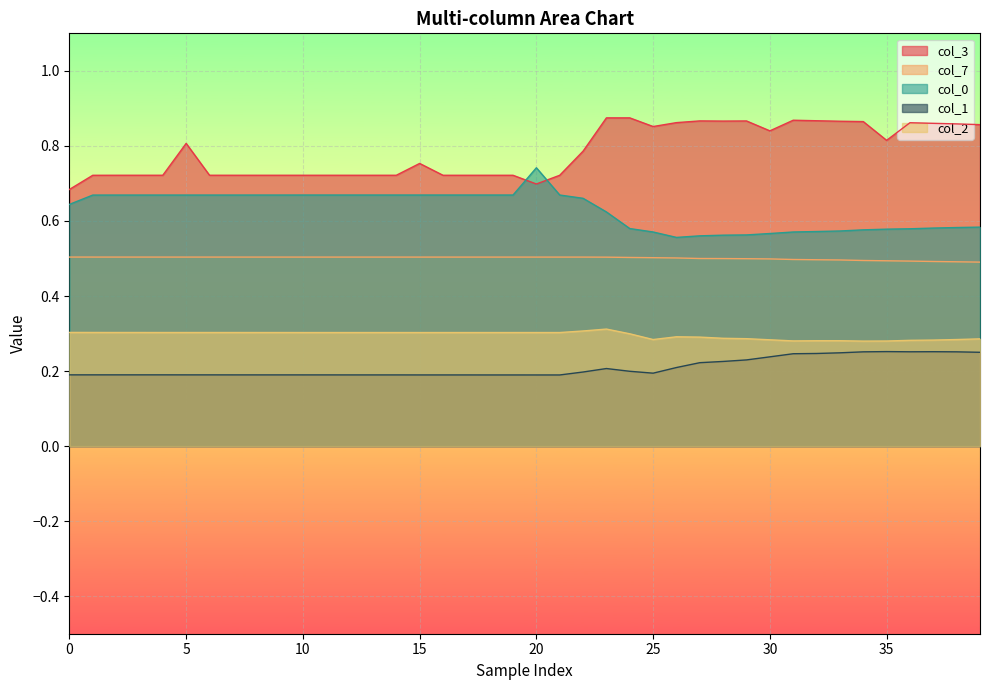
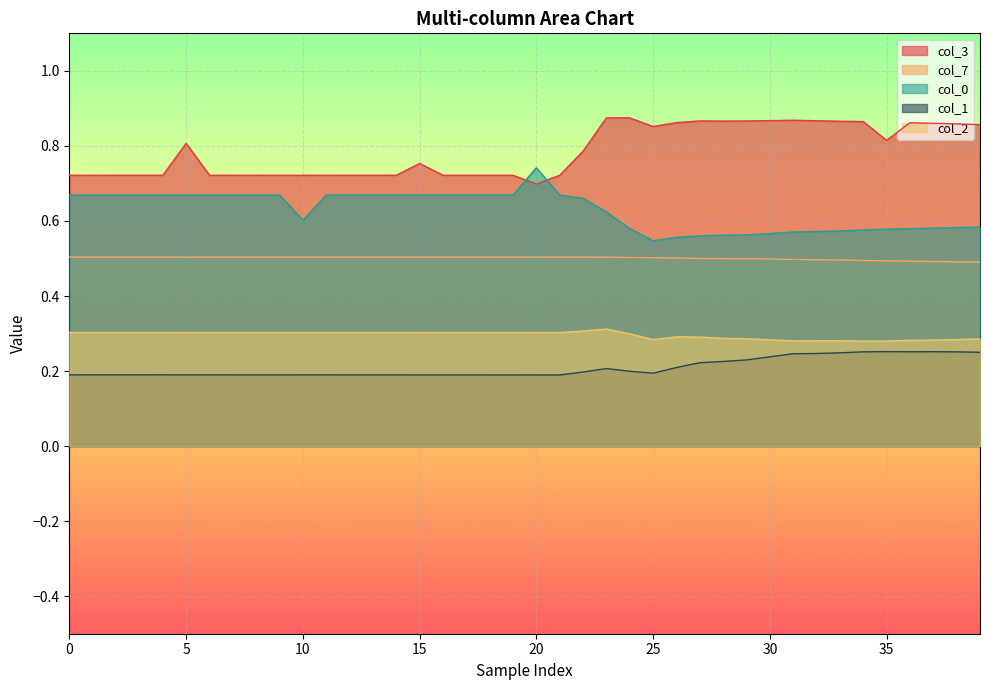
col_3, 0: 0.68 -> 0.72
col_0, 0: 0.64 -> 0.67
col_0, 10: 0.67 -> 0.60
col_0, 25: 0.57 -> 0.55
col_3, 30: 0.84 -> 0.87
